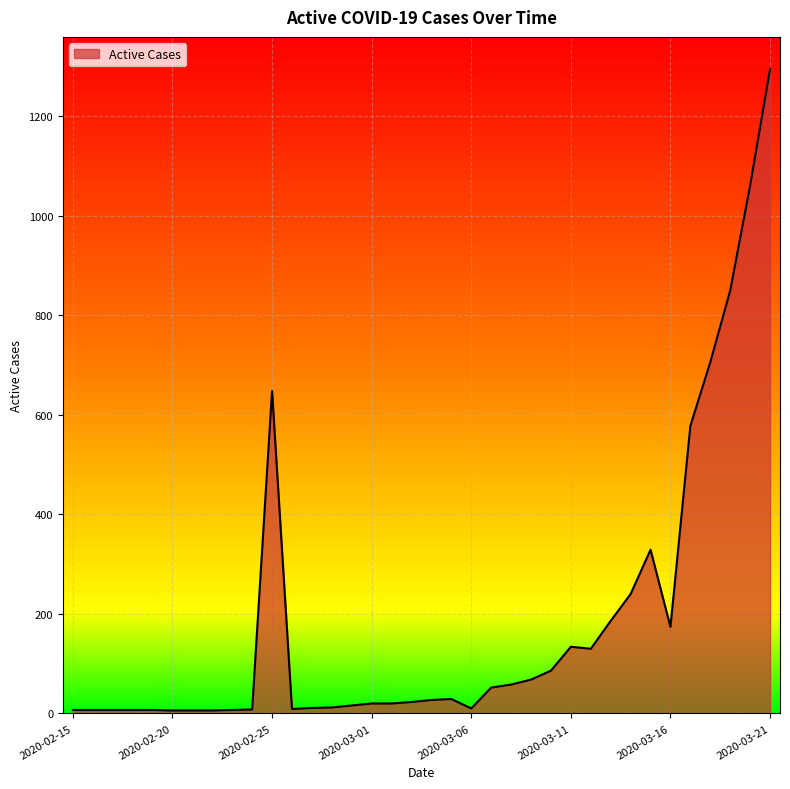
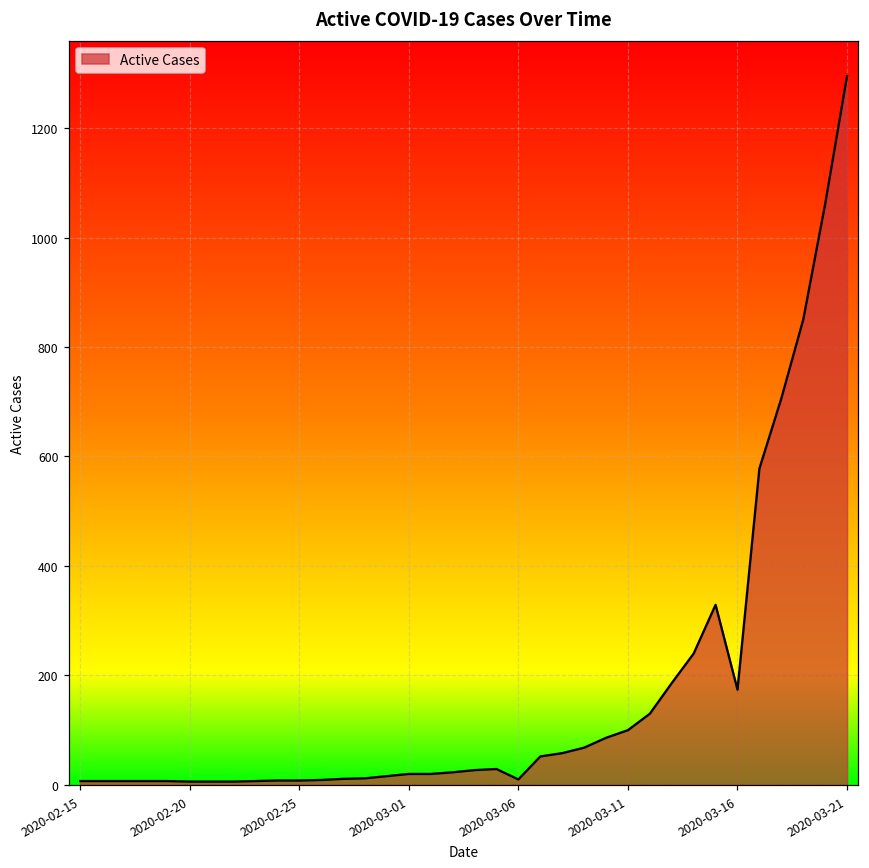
2020-02-25: 650 -> 10
2020-03-11: 130 -> 100
